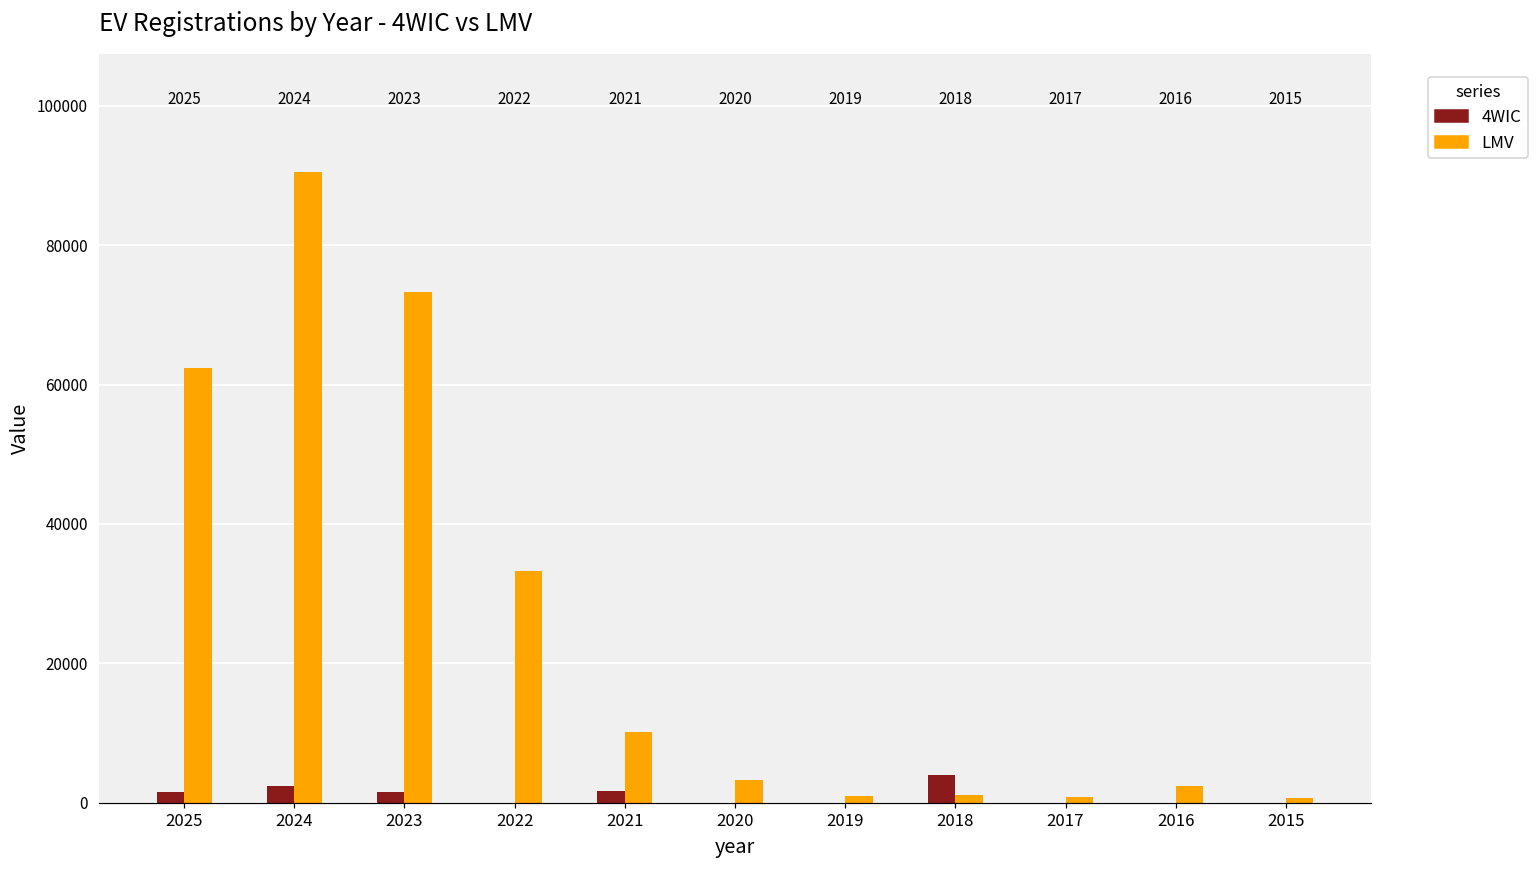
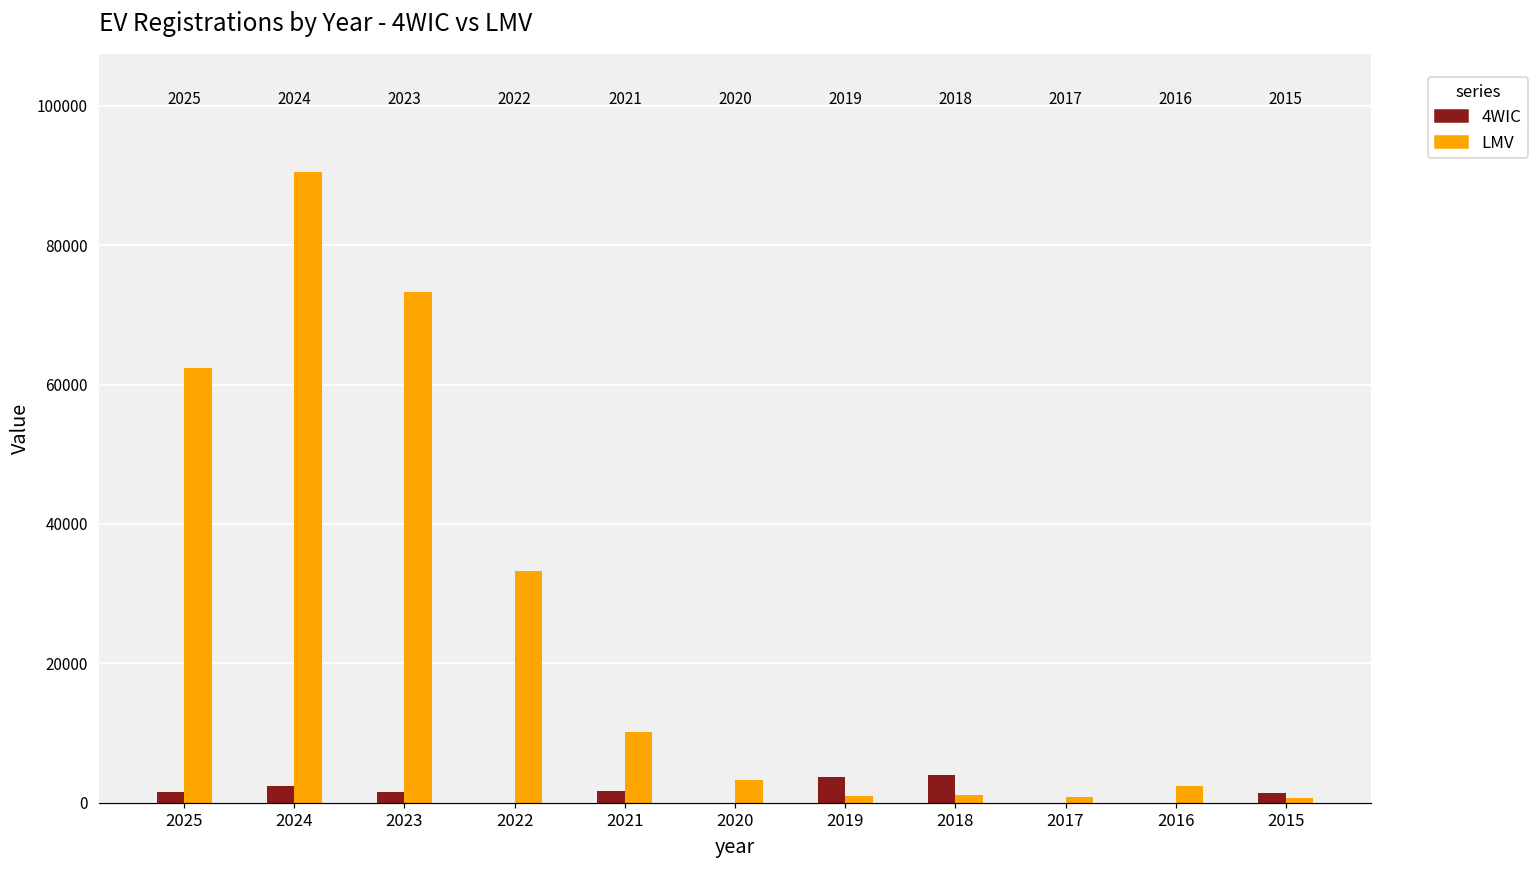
4WIC, 2019: 0 -> 4000
4WIC, 2015: 0 -> 1000
